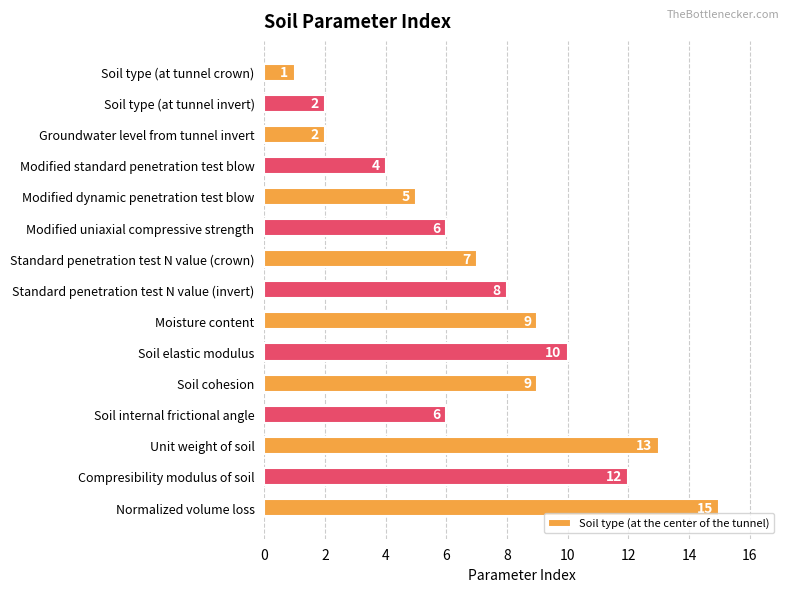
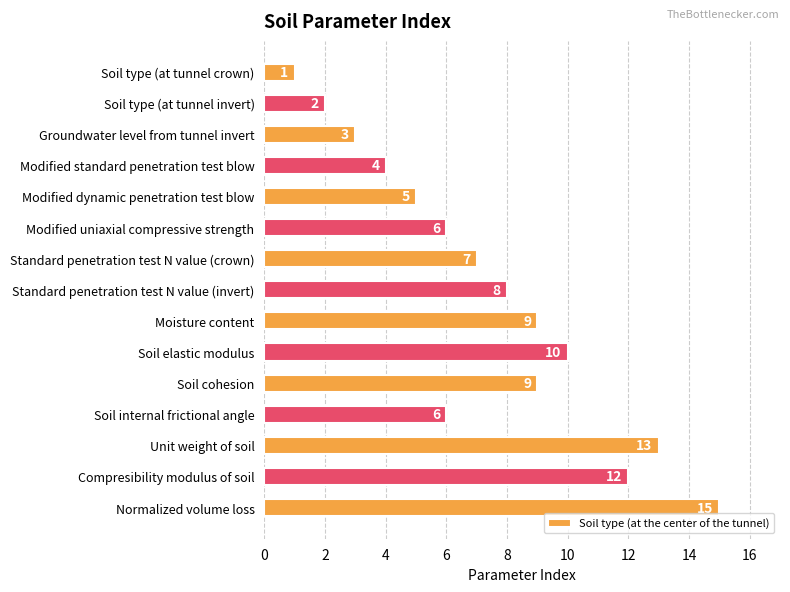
Groundwater level from tunnel invert: 2 -> 3
